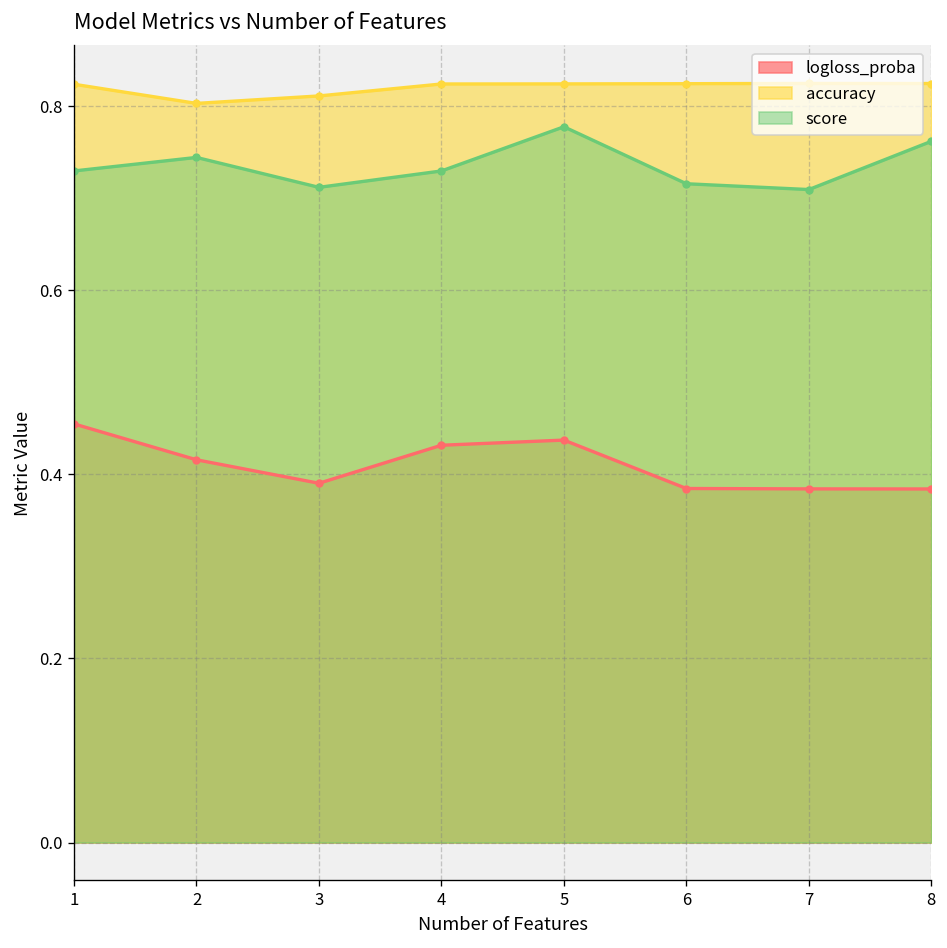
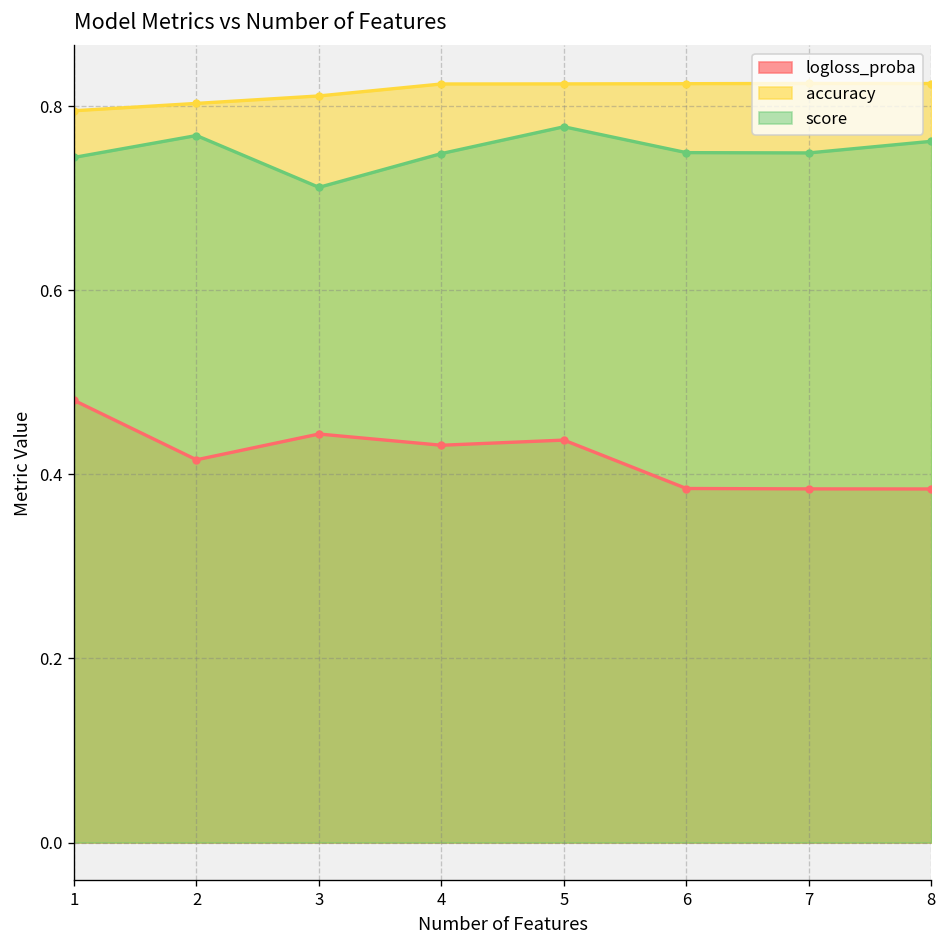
logloss_proba, 1: 0.45 -> 0.48
accuracy, 1: 0.82 -> 0.80
score, 1: 0.73 -> 0.74
score, 2: 0.74 -> 0.77
logloss_proba, 3: 0.39 -> 0.44
score, 4: 0.73 -> 0.75
score, 6: 0.72 -> 0.75
score, 7: 0.71 -> 0.75
